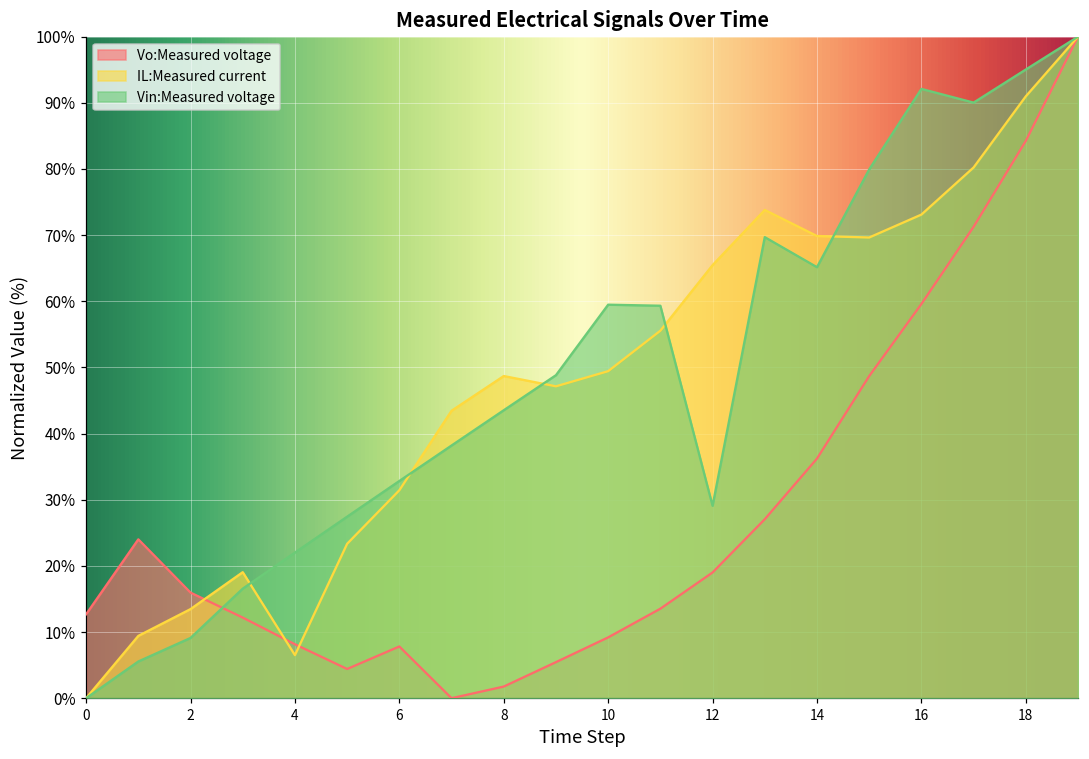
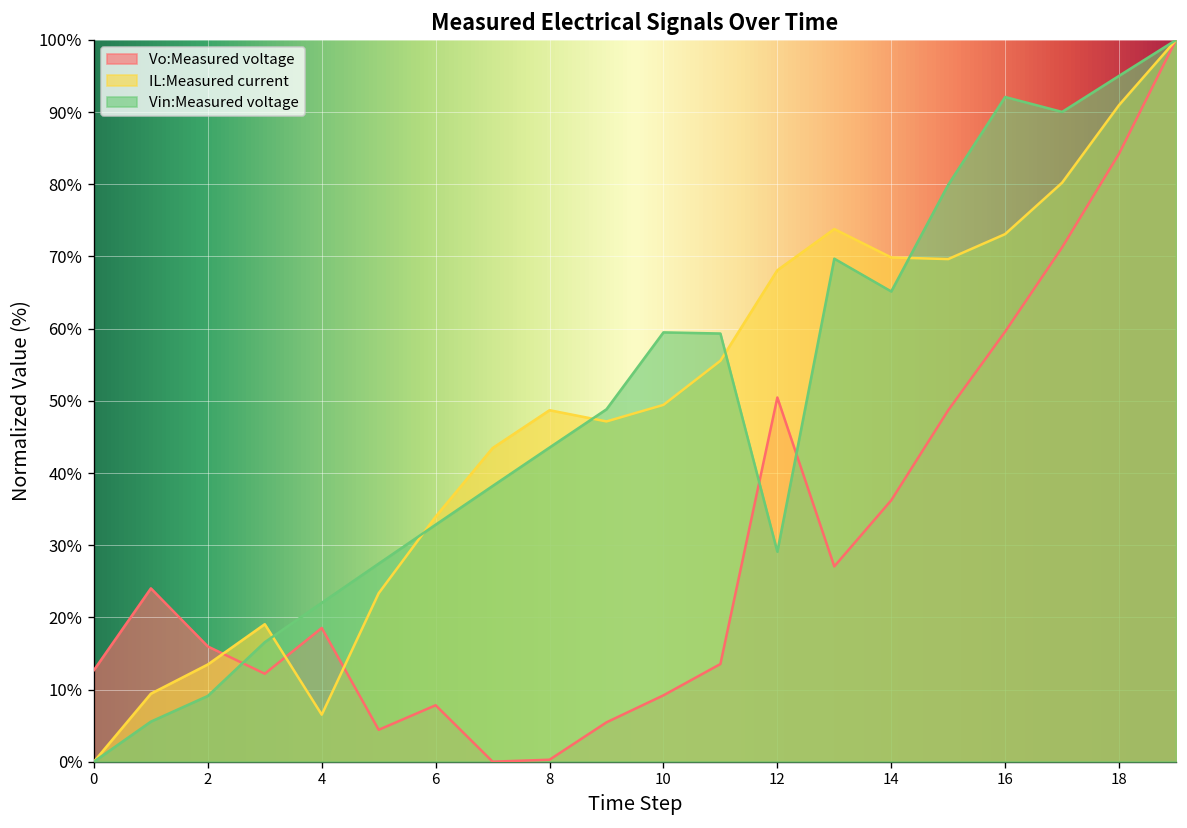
Vo:Measured voltage, 4: 8% -> 19%
IL:Measured current, 6: 31% -> 34%
Vo:Measured voltage, 8: 2% -> 0%
Vo:Measured voltage, 12: 19% -> 50%
IL:Measured current, 12: 65% -> 68%
